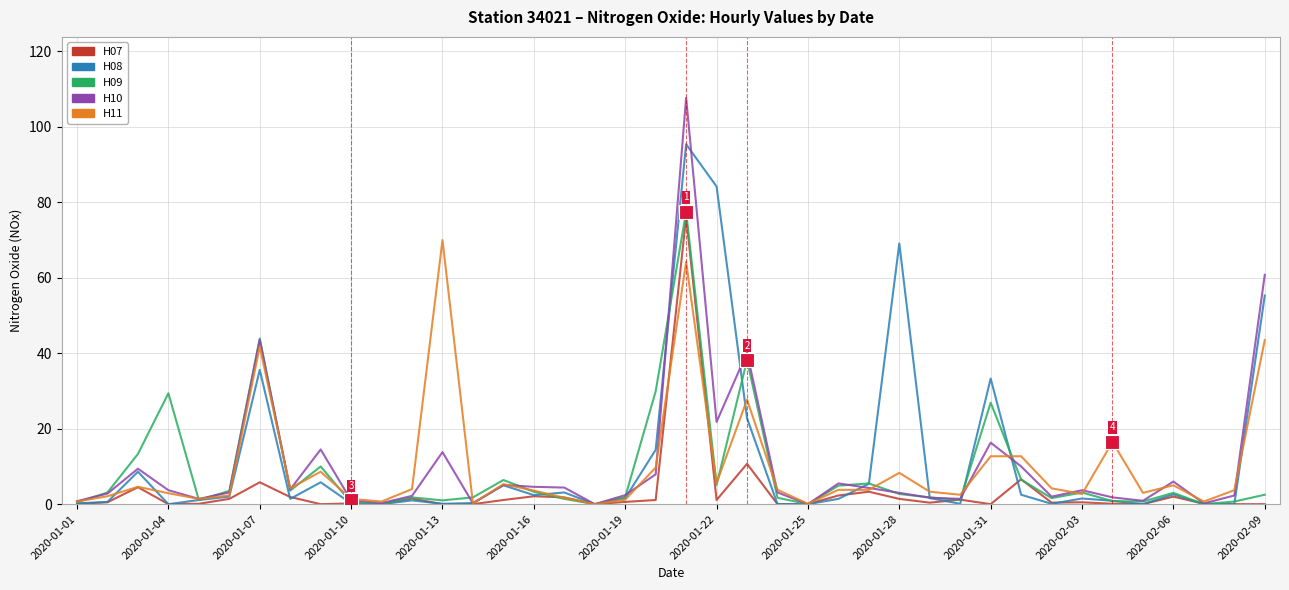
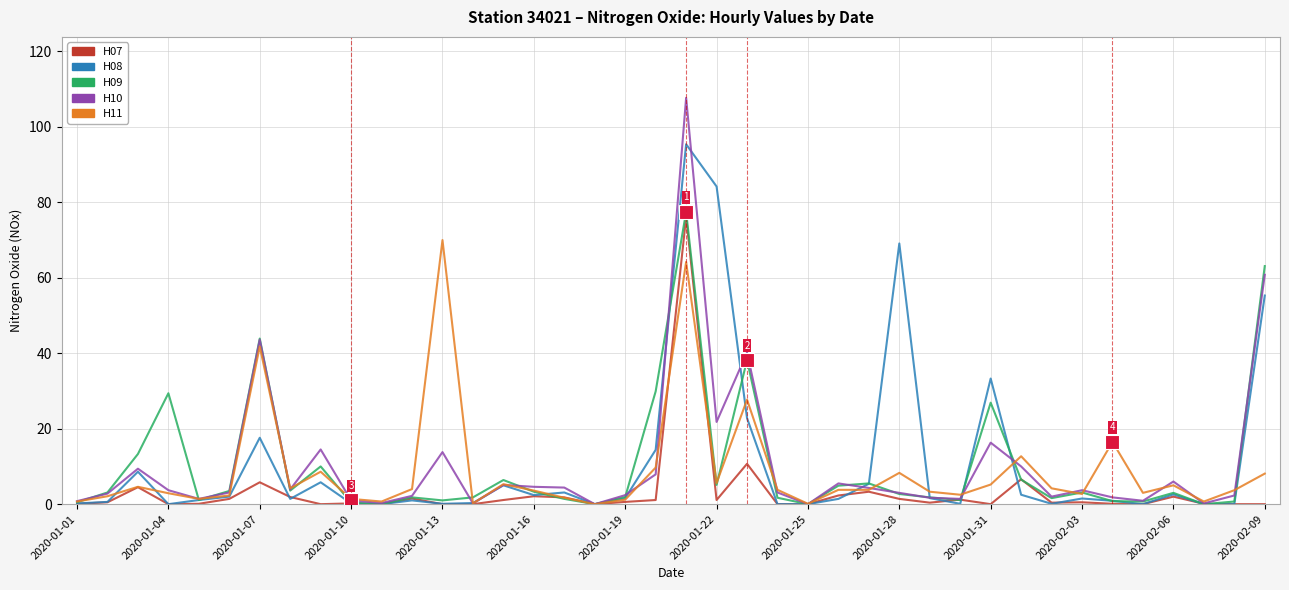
H08, 2020-01-07: 36 -> 18
H11, 2020-01-31: 13 -> 5
H09, 2020-02-09: 3 -> 63
H11, 2020-02-09: 44 -> 8
